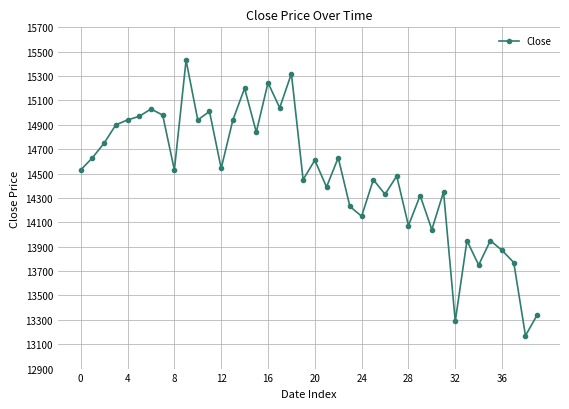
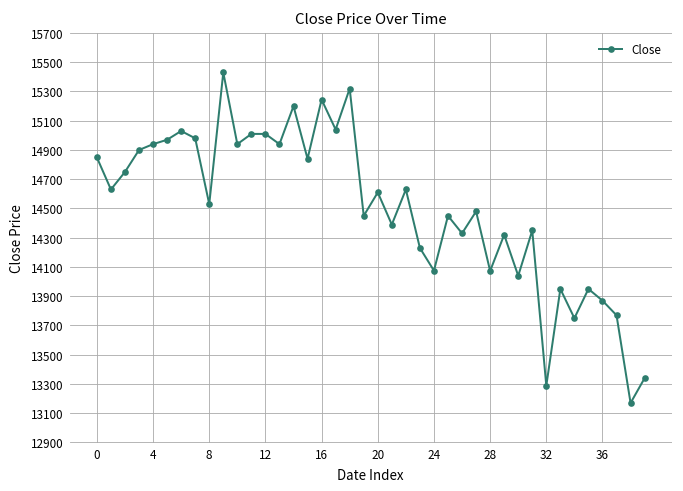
0: 14530 -> 14850
12: 14540 -> 15010
24: 14150 -> 14080
